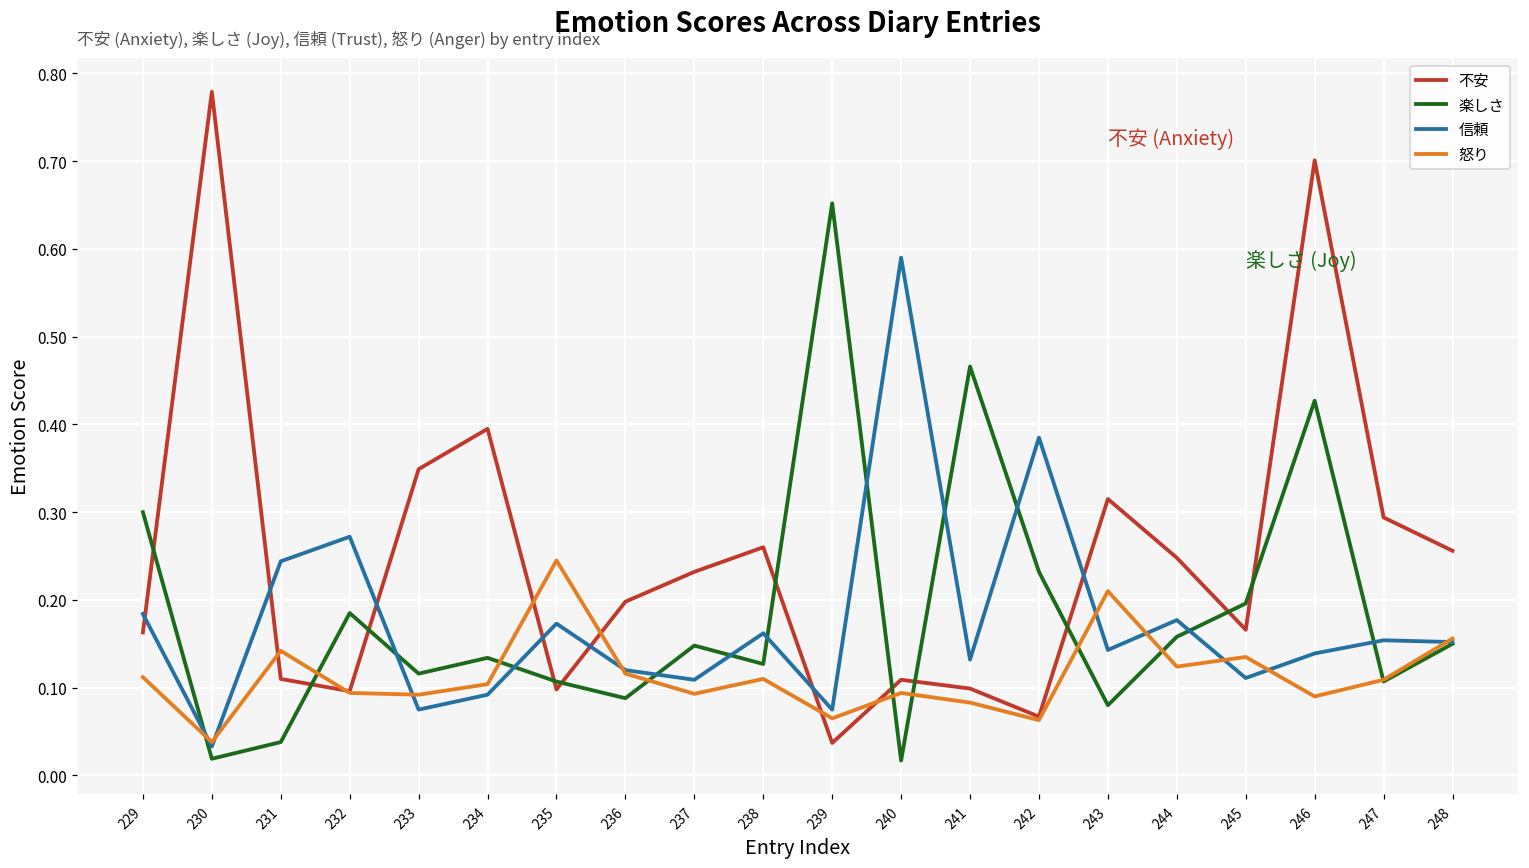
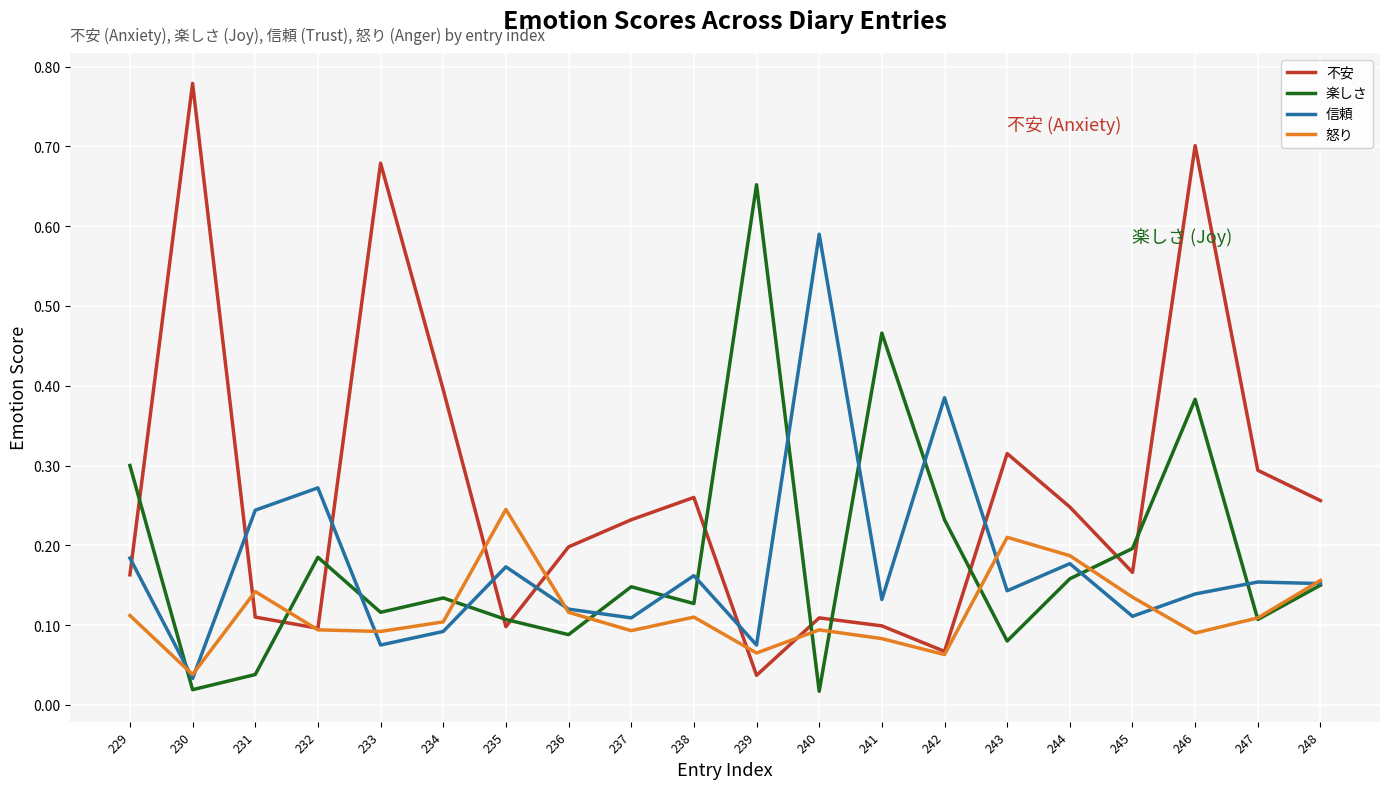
不安, 233: 0.35 -> 0.68
怒り, 244: 0.12 -> 0.19
楽しさ, 246: 0.43 -> 0.38
